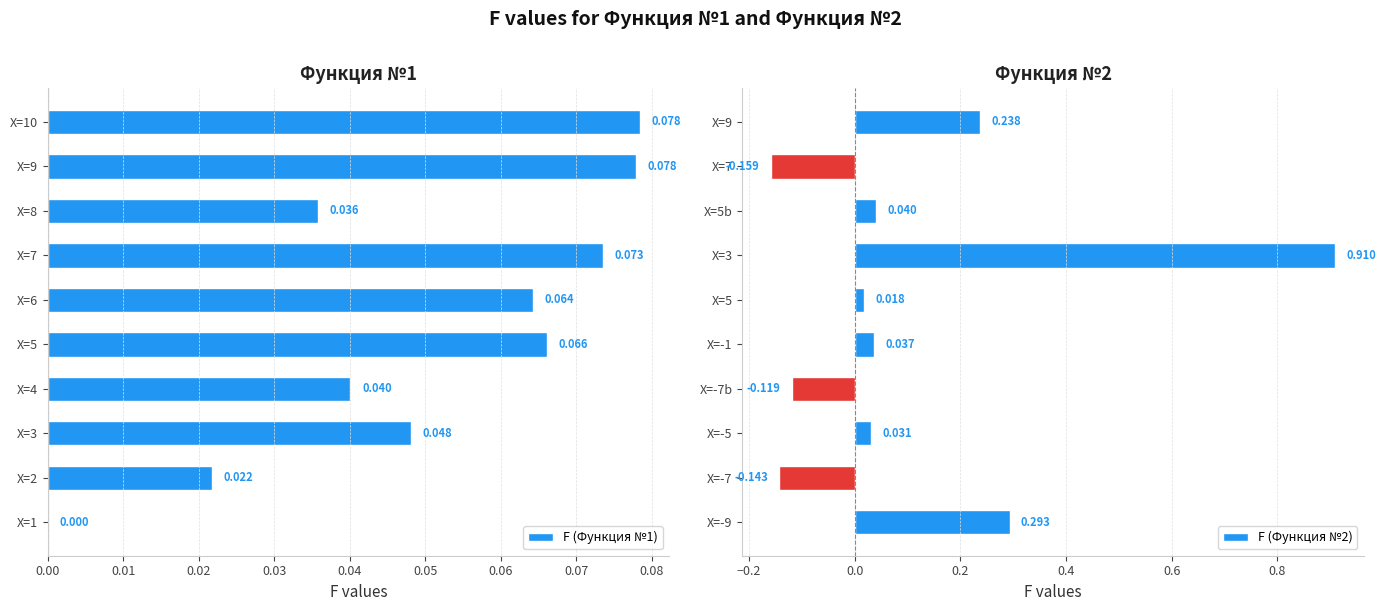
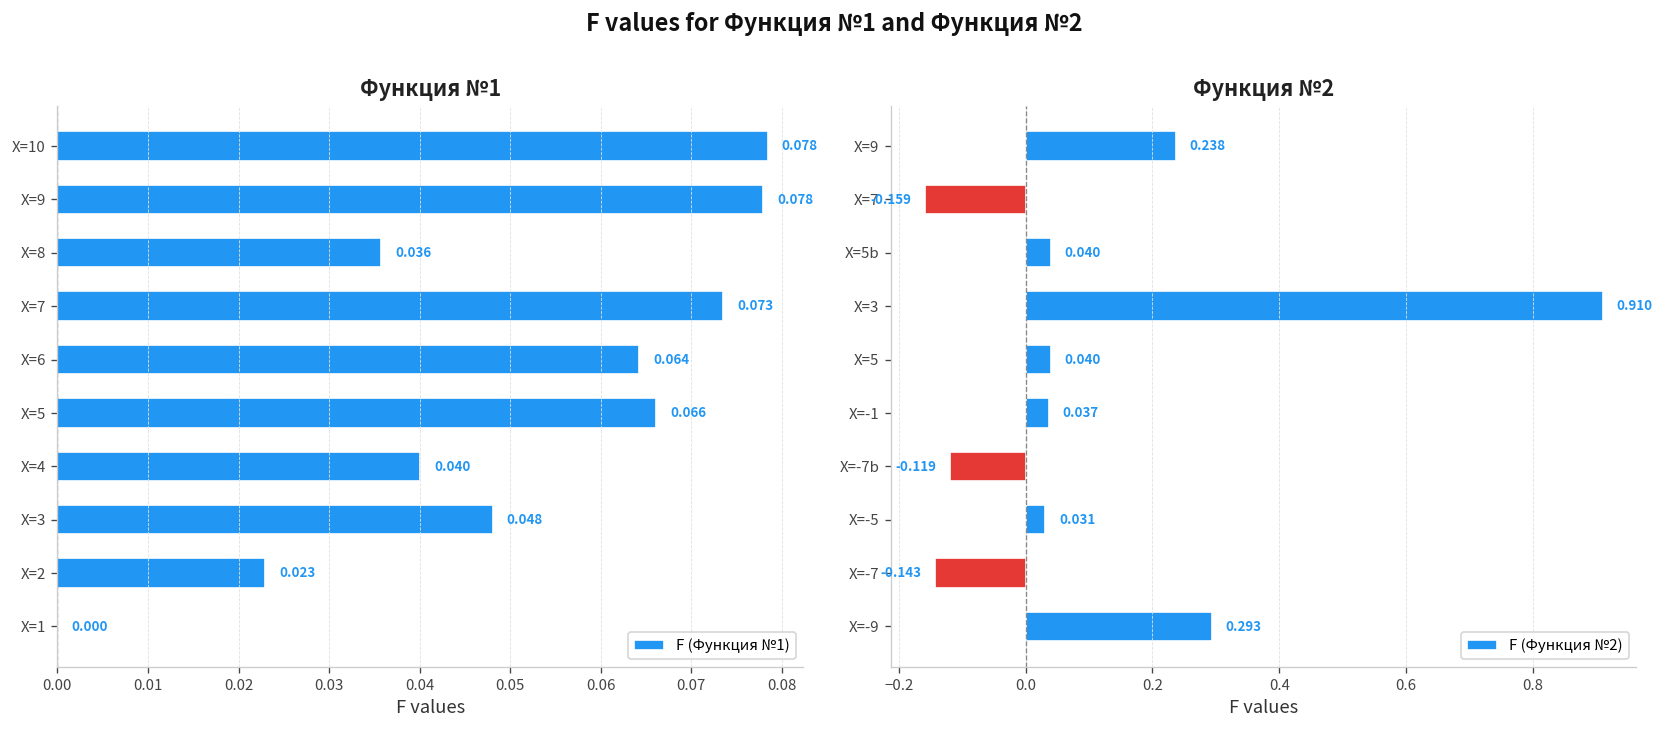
Функция №1, X=2: 0.022 -> 0.023
Функция №2, X=5: 0.018 -> 0.040
